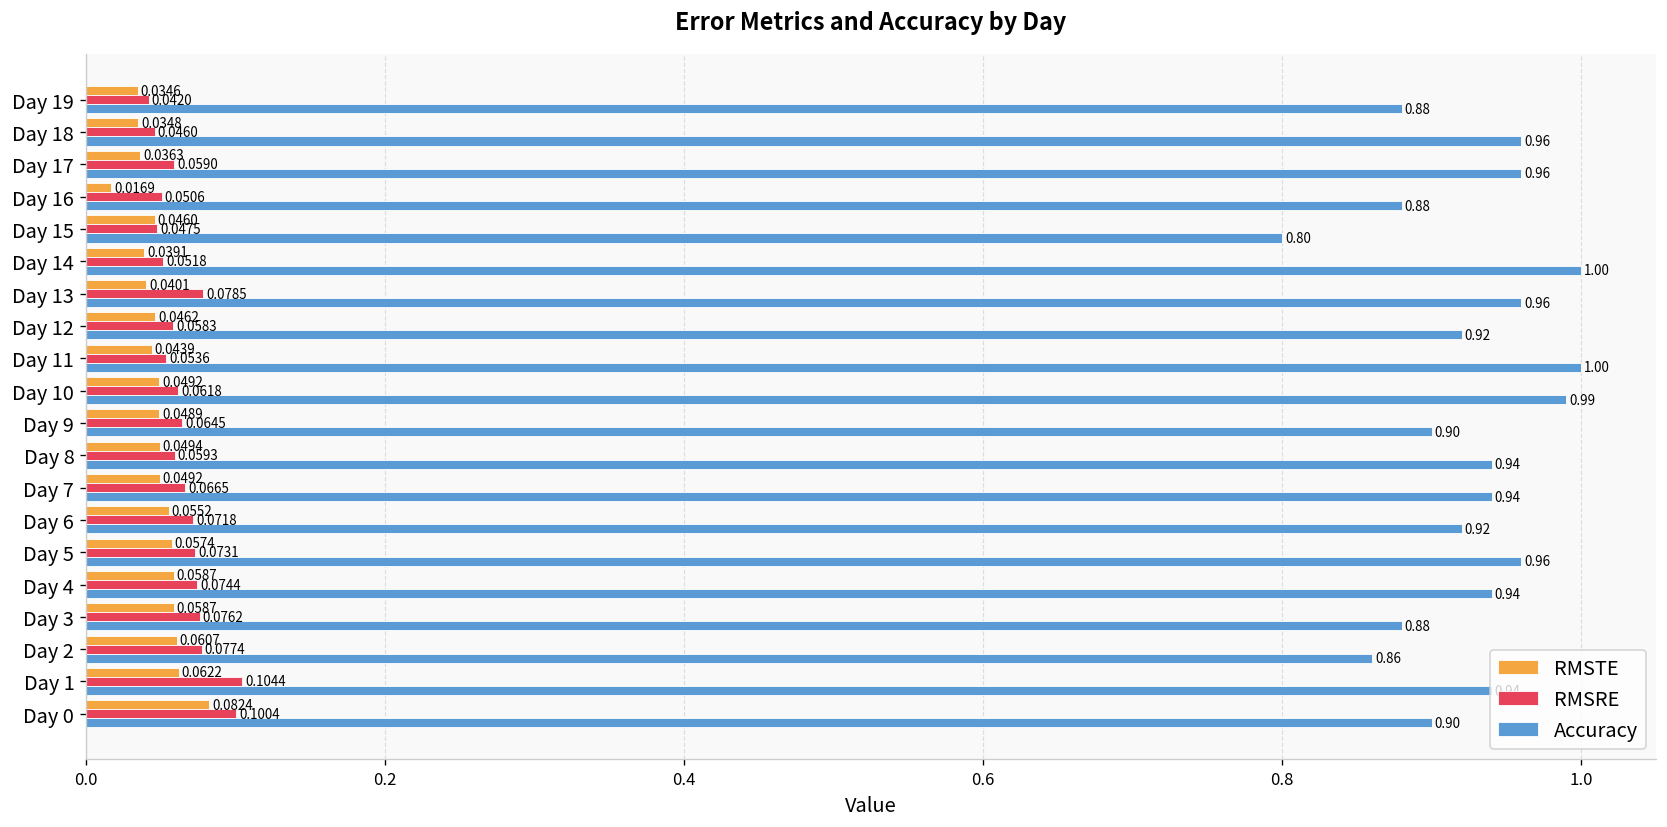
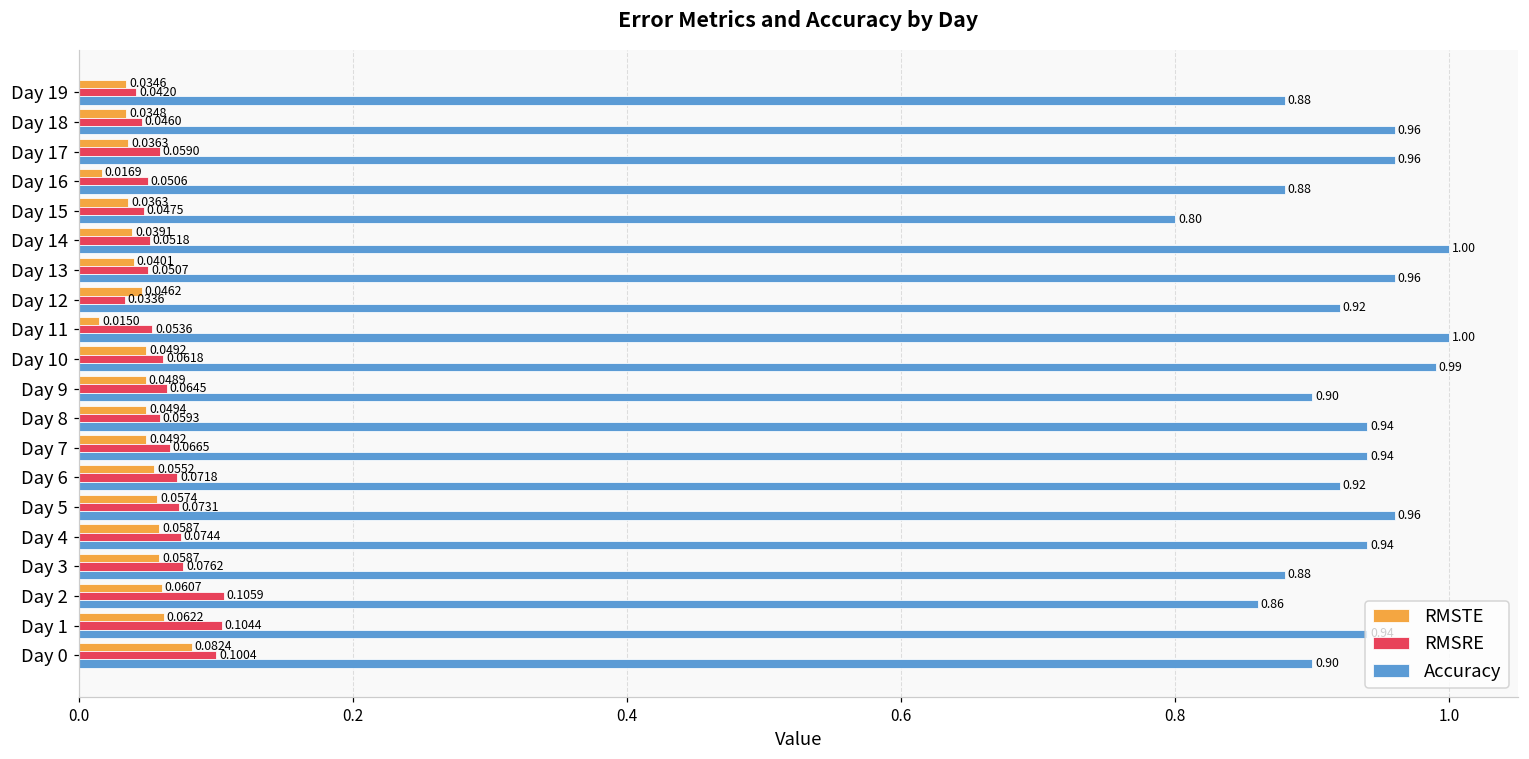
RMSTE, Day 15: 0.0460 -> 0.0363
RMSRE, Day 13: 0.0785 -> 0.0507
RMSRE, Day 12: 0.0583 -> 0.0336
RMSTE, Day 11: 0.0439 -> 0.0150
RMSRE, Day 2: 0.0774 -> 0.1059
